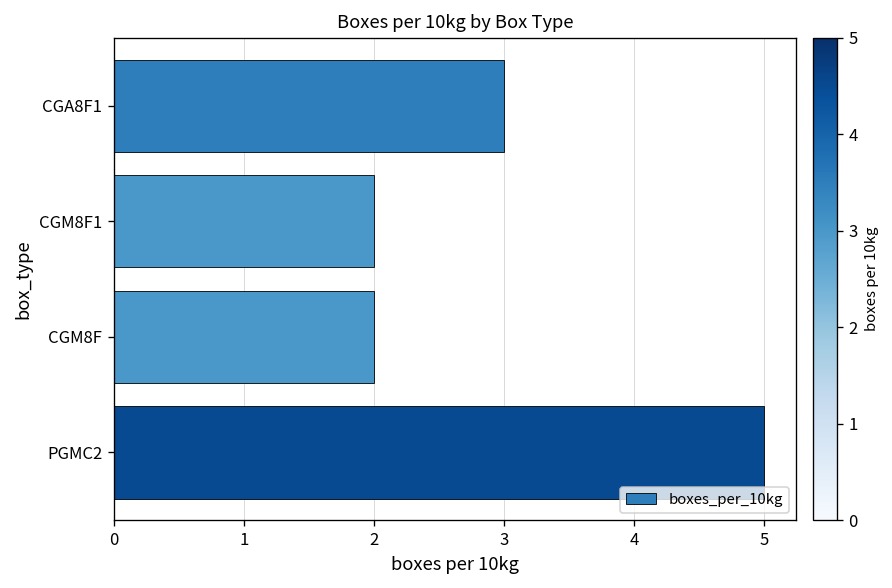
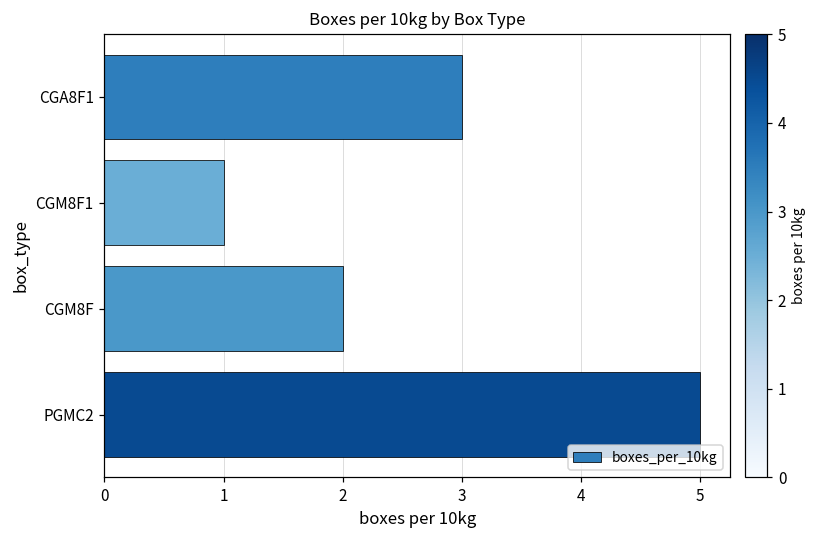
CGM8F1: 2 -> 1
